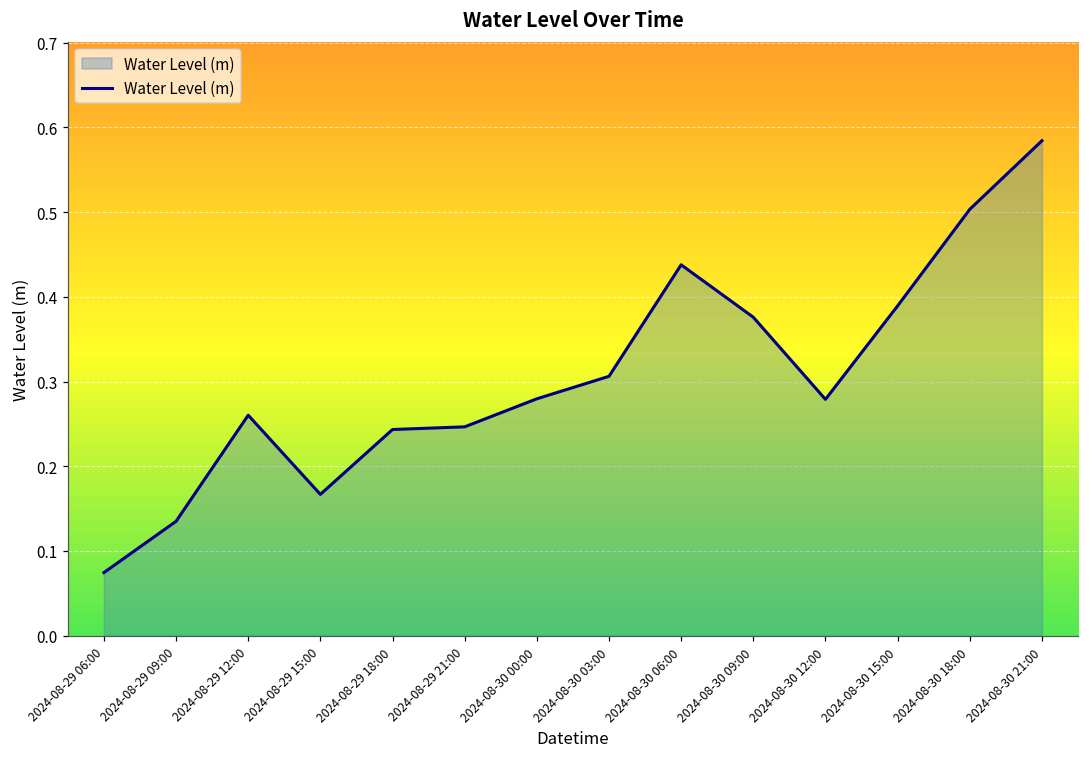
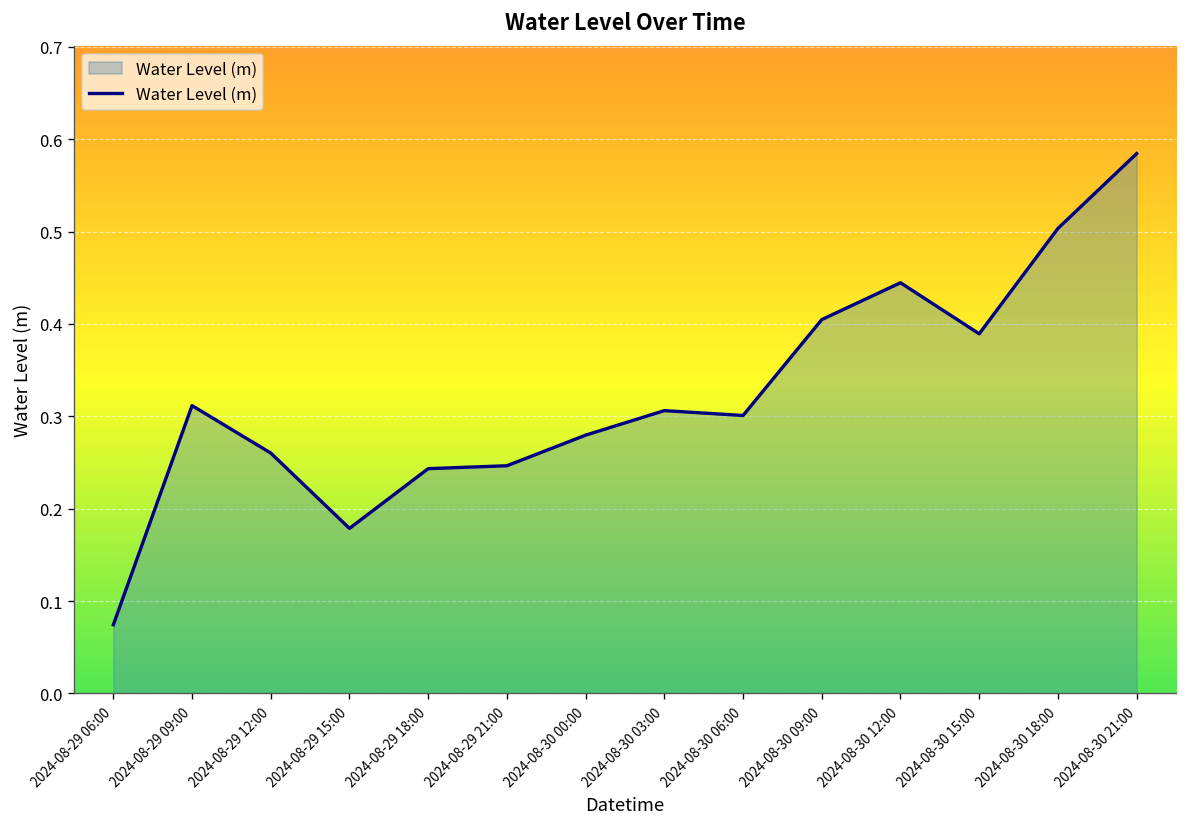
2024-08-29 09:00: 0.13 -> 0.31
2024-08-29 15:00: 0.17 -> 0.18
2024-08-30 06:00: 0.44 -> 0.30
2024-08-30 09:00: 0.38 -> 0.40
2024-08-30 12:00: 0.28 -> 0.44
